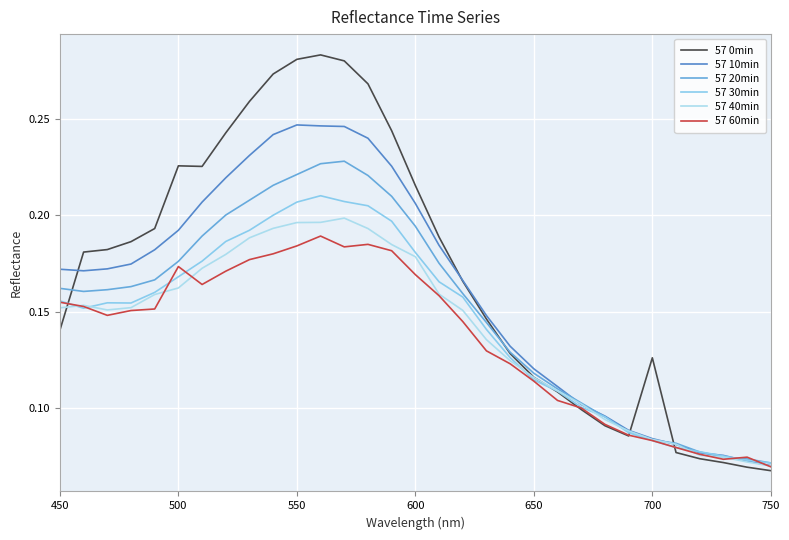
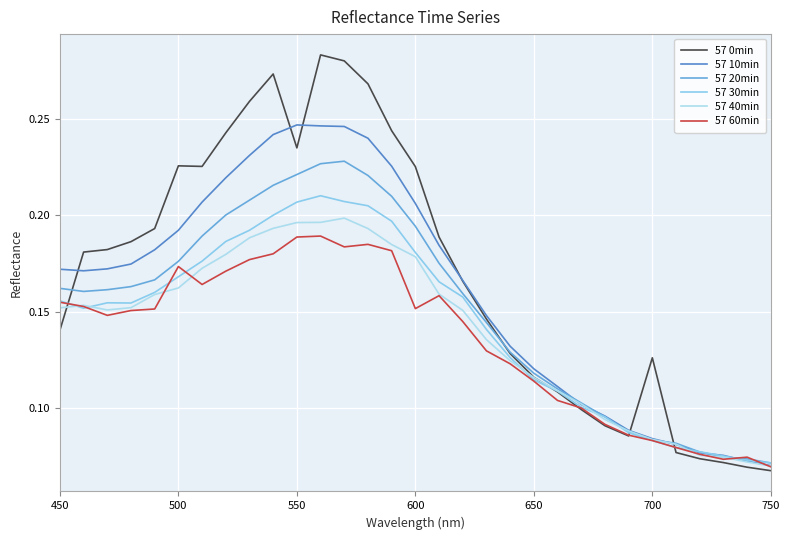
57 0min, 550: 0.281 -> 0.235
57 60min, 550: 0.184 -> 0.189
57 0min, 600: 0.216 -> 0.225
57 60min, 600: 0.169 -> 0.152
